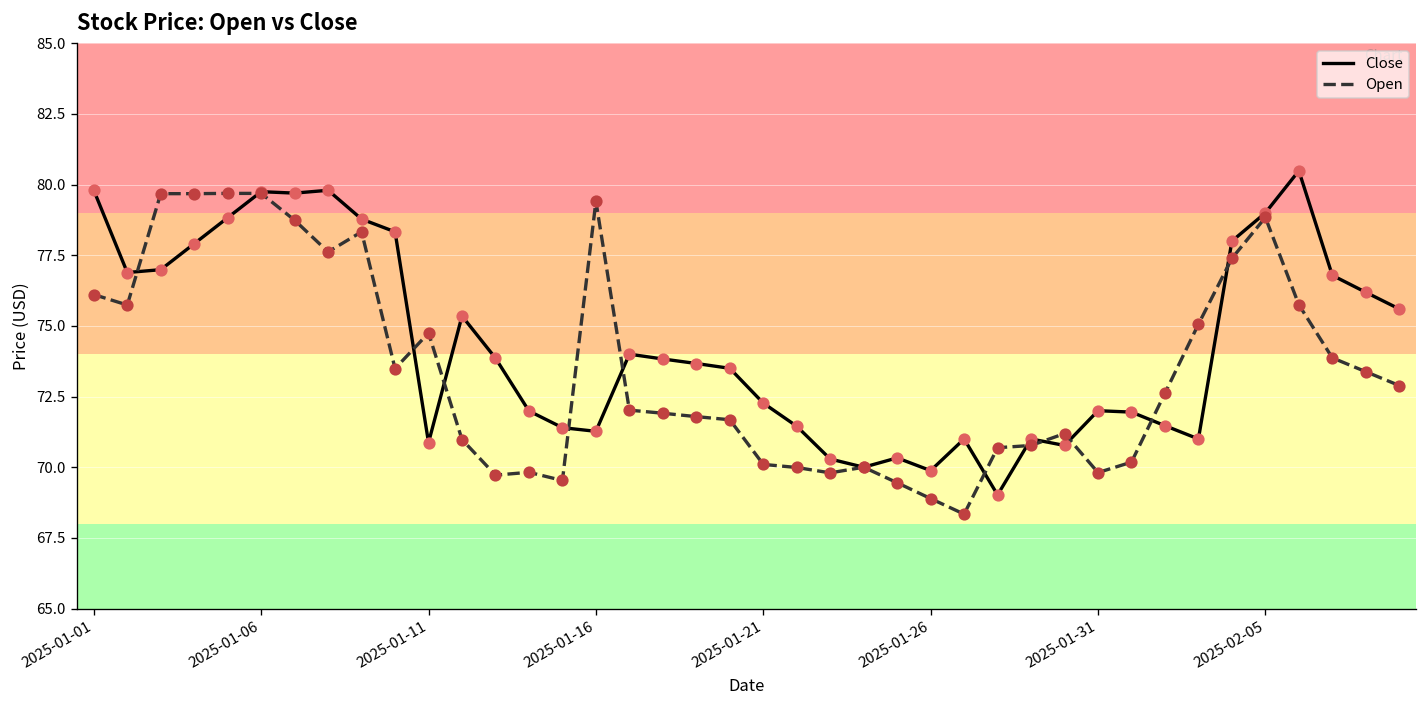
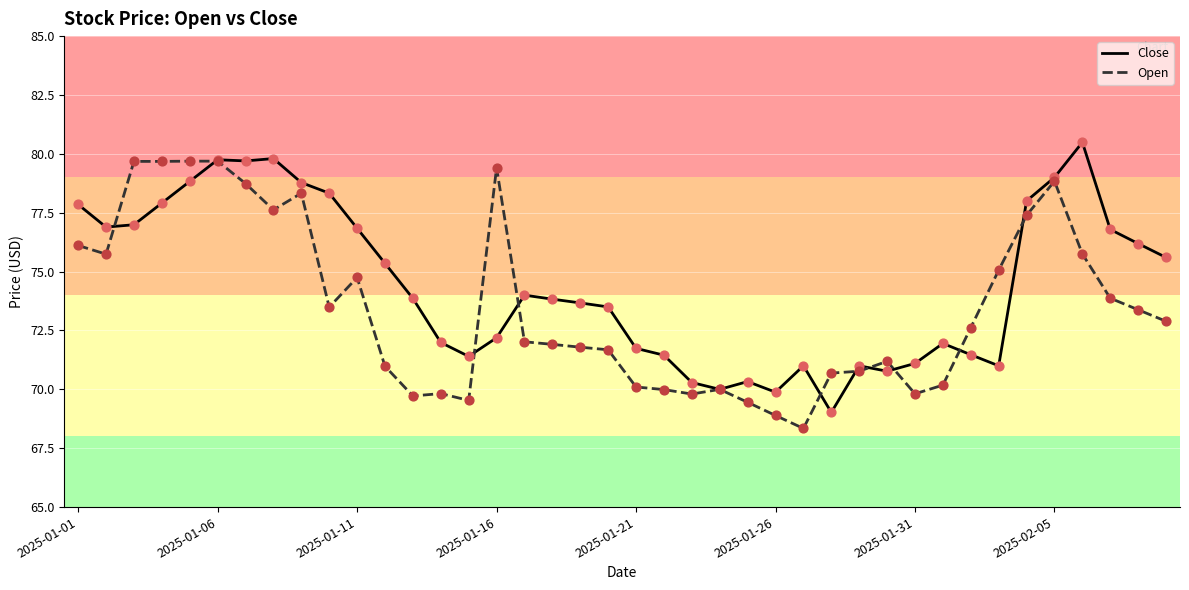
Close, 2025-01-01: 79.8 -> 77.9
Close, 2025-01-11: 70.9 -> 76.8
Close, 2025-01-16: 71.3 -> 72.2
Close, 2025-01-21: 72.3 -> 71.7
Close, 2025-01-31: 72.0 -> 71.1
